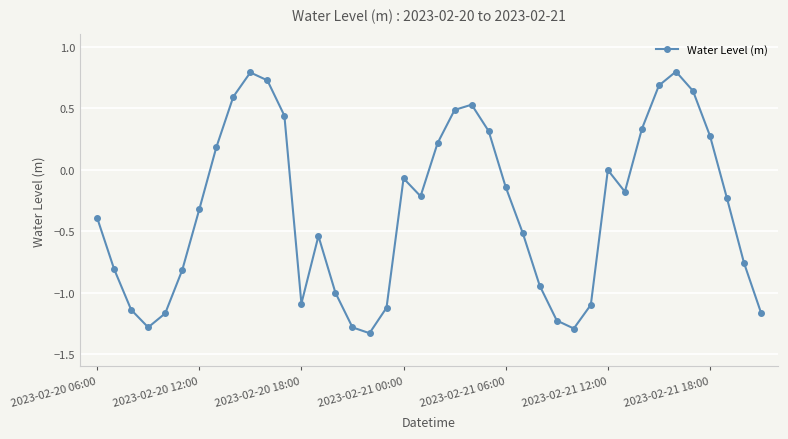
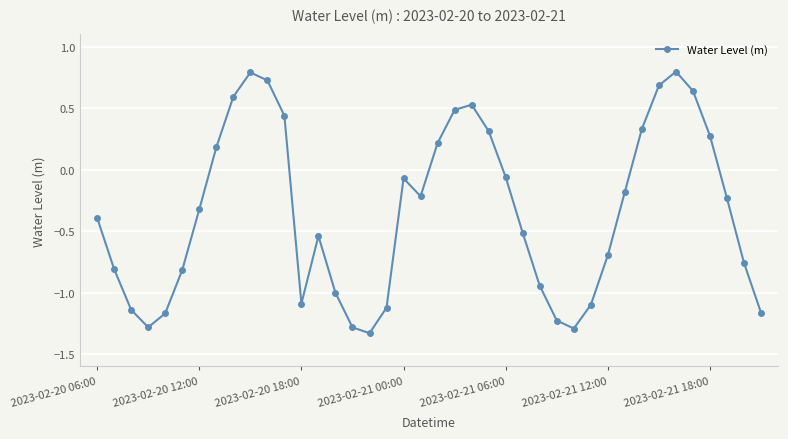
2023-02-21 06:00: -0.14 -> -0.06
2023-02-21 12:00: 0.00 -> -0.70
